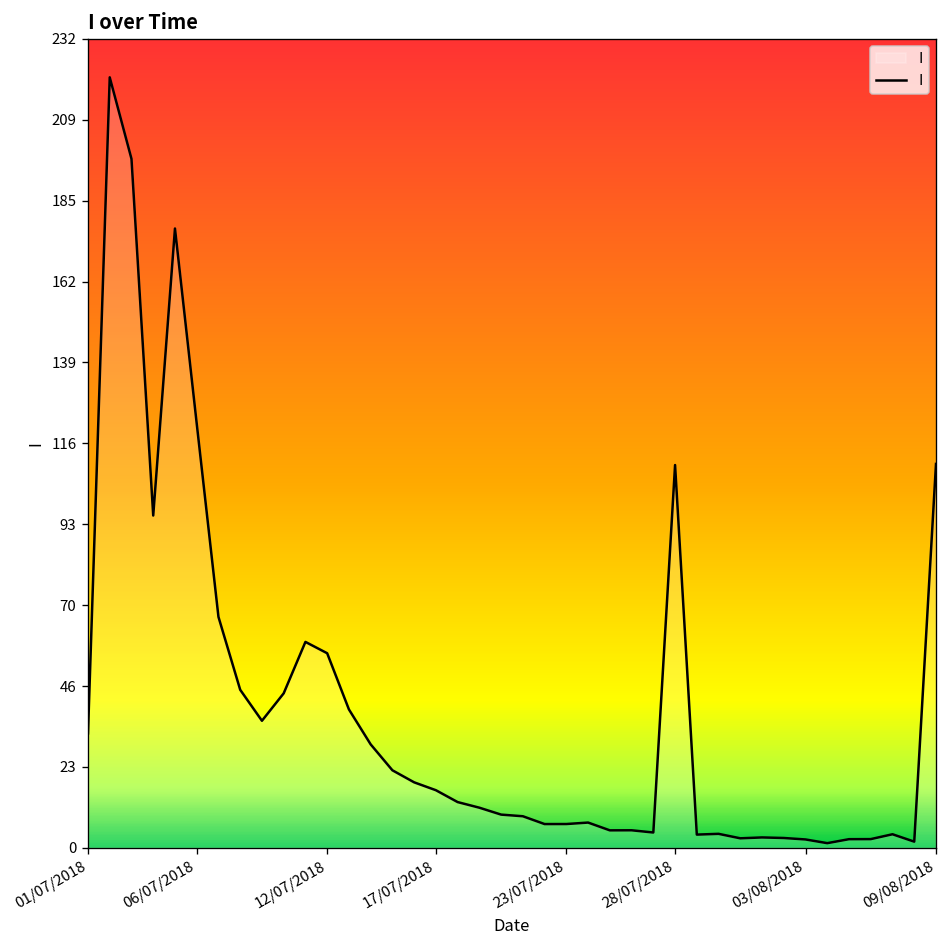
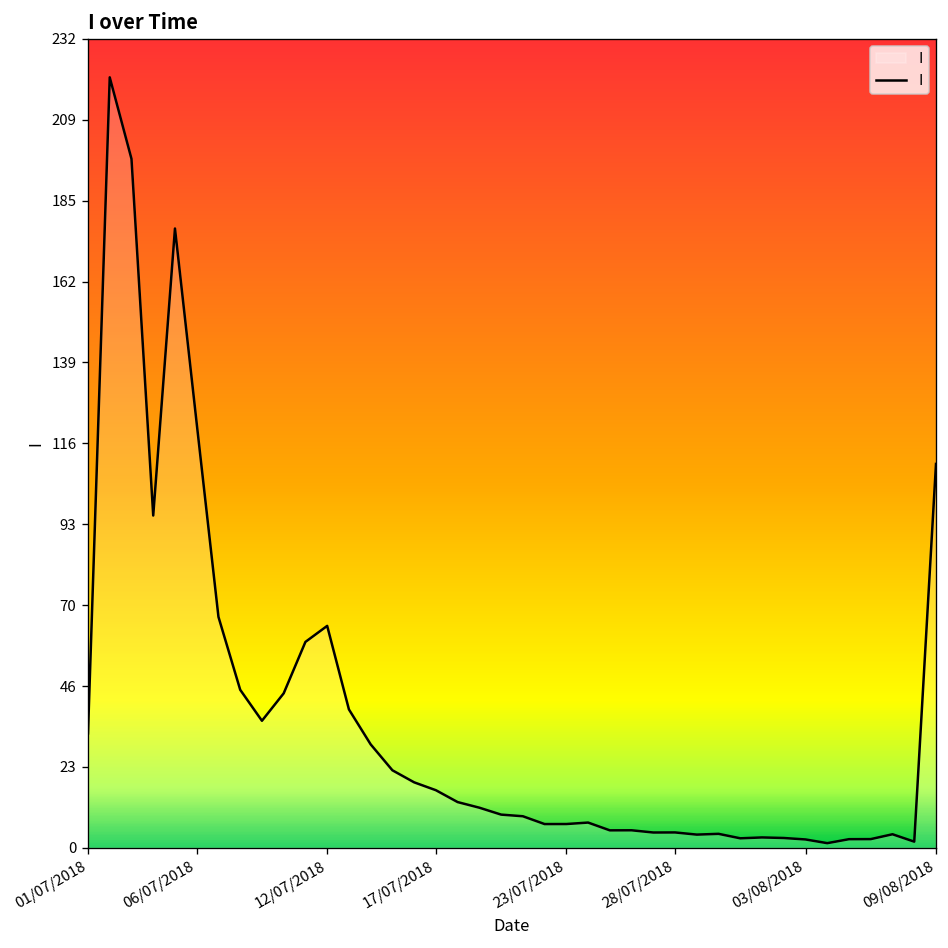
12/07/2018: 56 -> 64
28/07/2018: 110 -> 4
